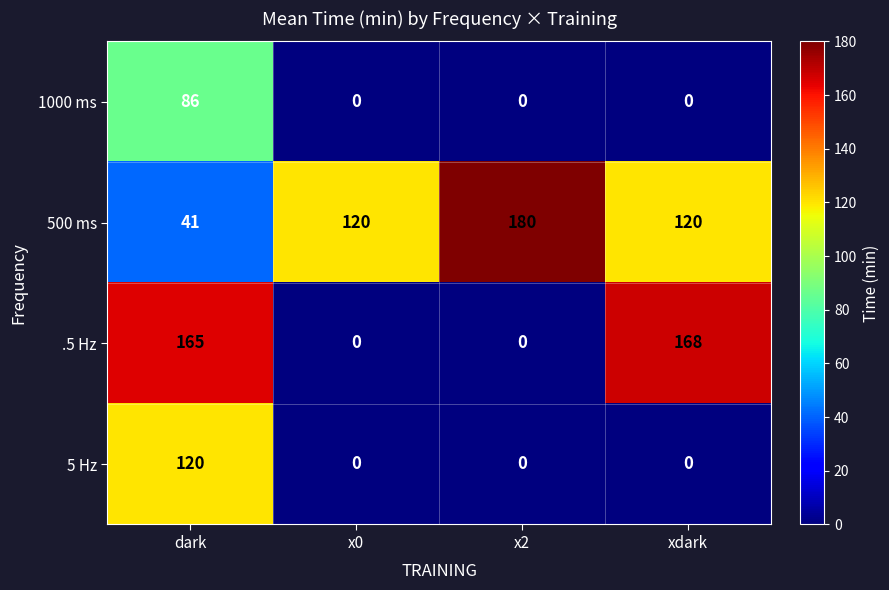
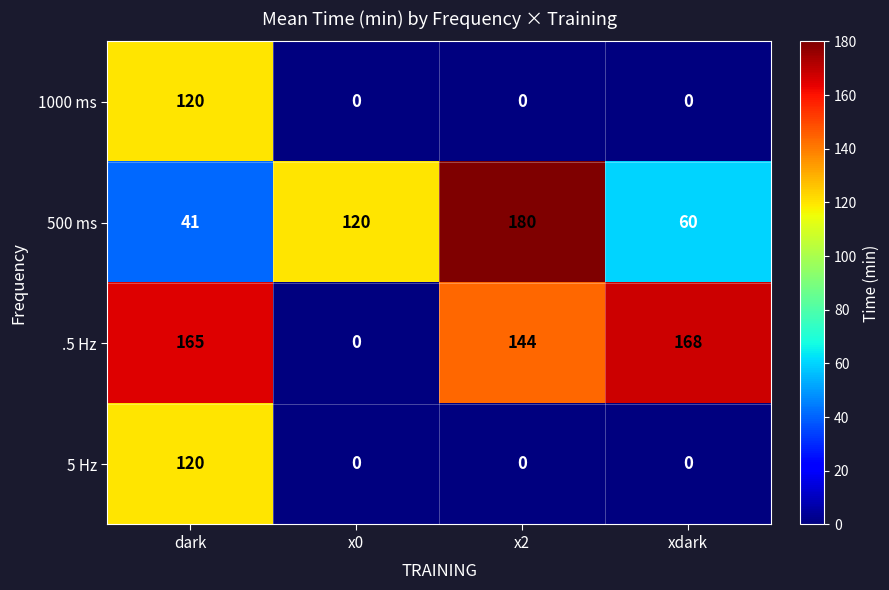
1000 ms, dark: 86 -> 120
500 ms, xdark: 120 -> 60
.5 Hz, x2: 0 -> 144
